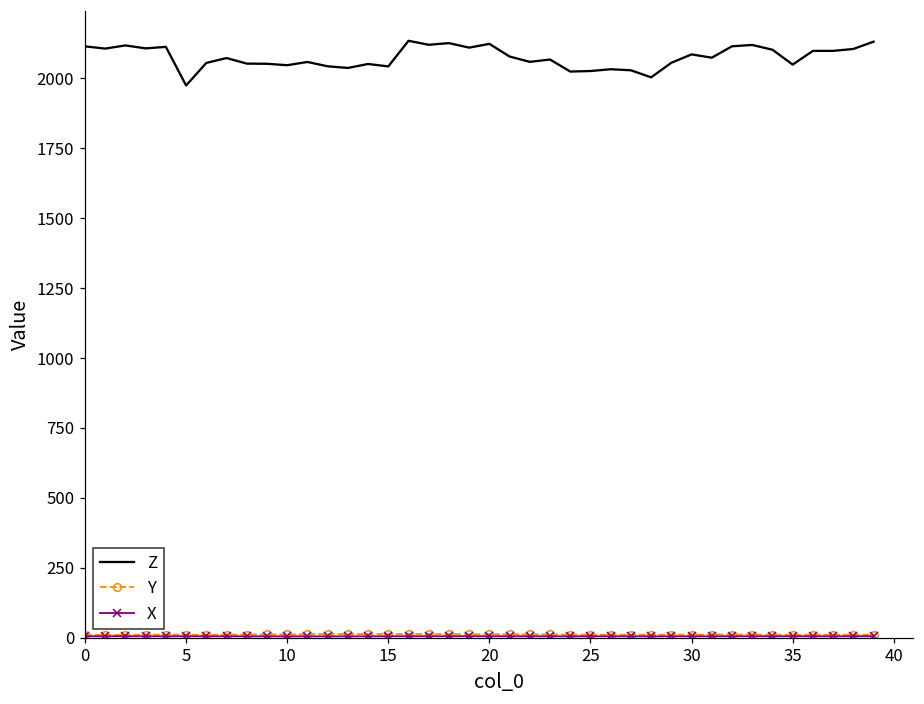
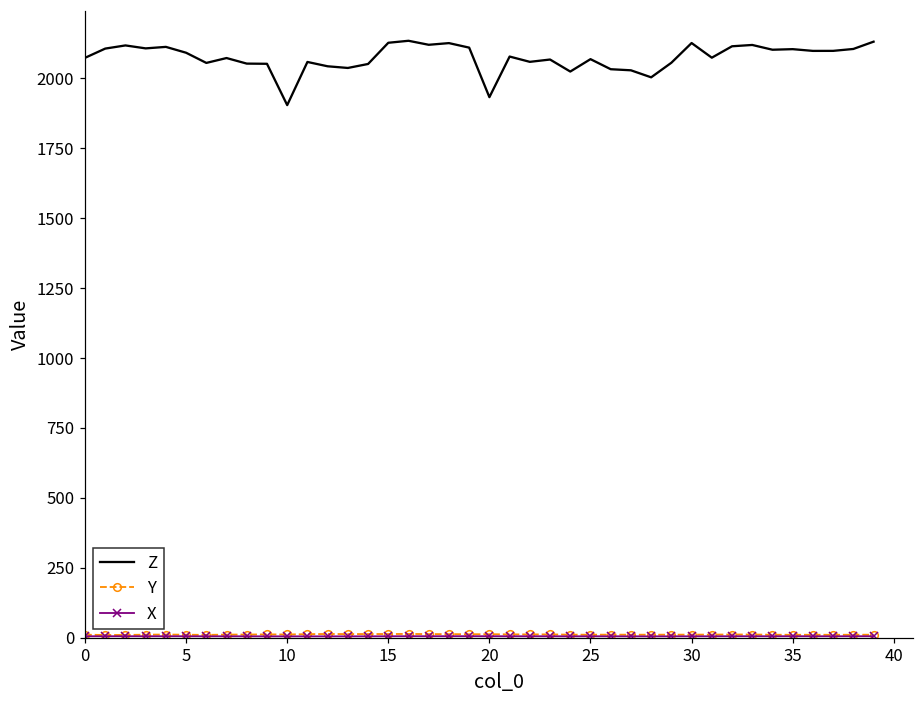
Z, 0: 2110 -> 2070
Z, 5: 1980 -> 2090
Z, 10: 2050 -> 1900
Z, 15: 2040 -> 2130
Z, 20: 2120 -> 1930
Z, 25: 2030 -> 2070
Z, 30: 2090 -> 2130
Z, 35: 2050 -> 2100
